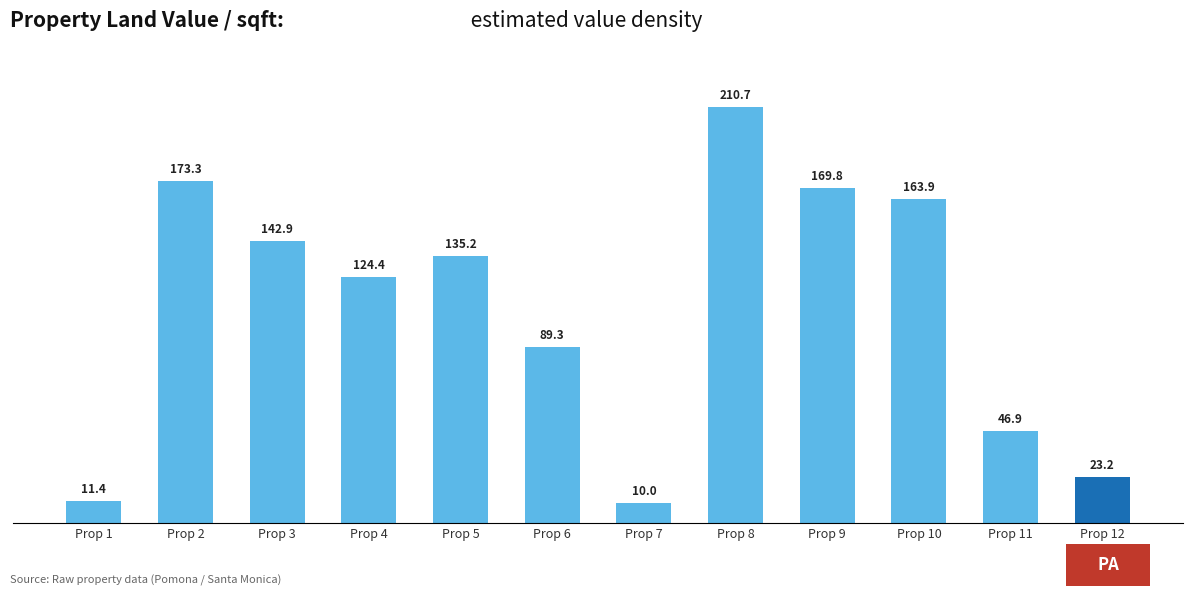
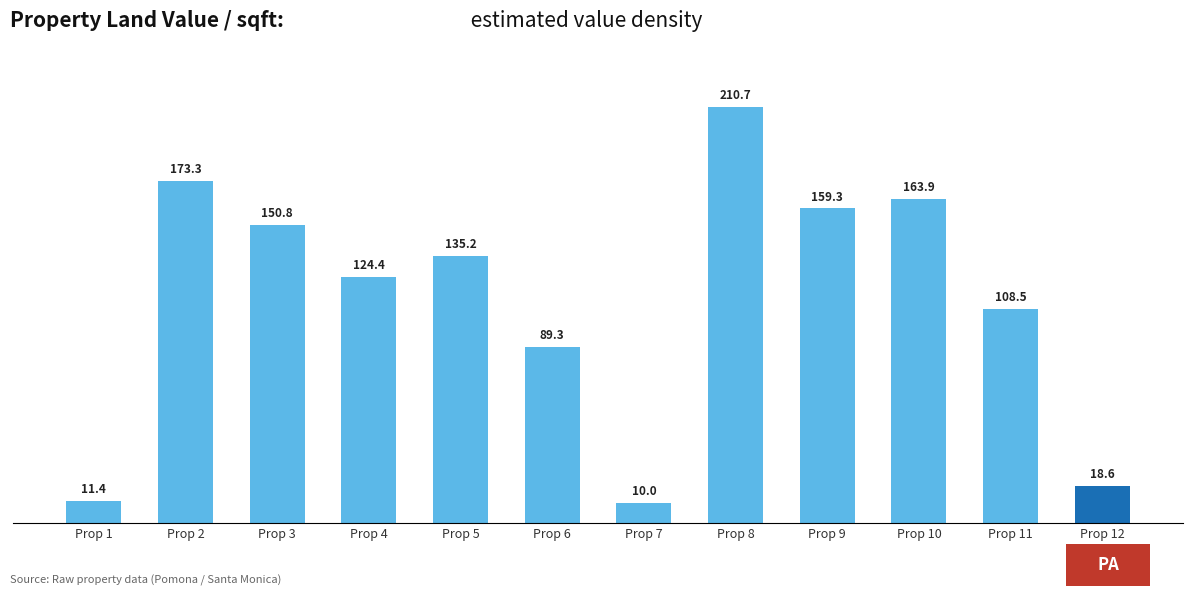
Prop 3: 142.9 -> 150.8
Prop 9: 169.8 -> 159.3
Prop 11: 46.9 -> 108.5
Prop 12: 23.2 -> 18.6
